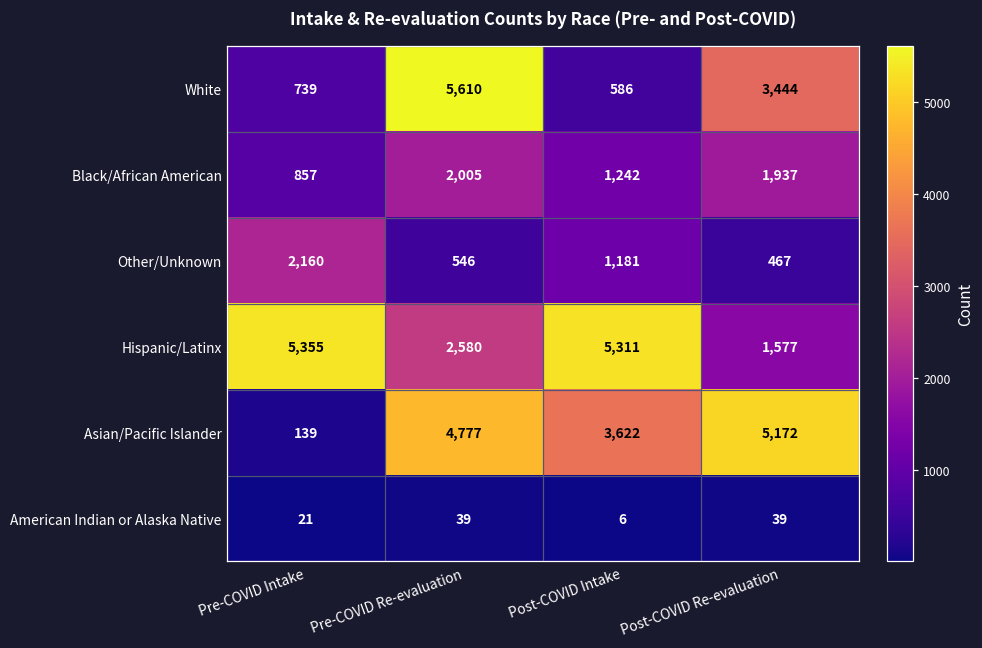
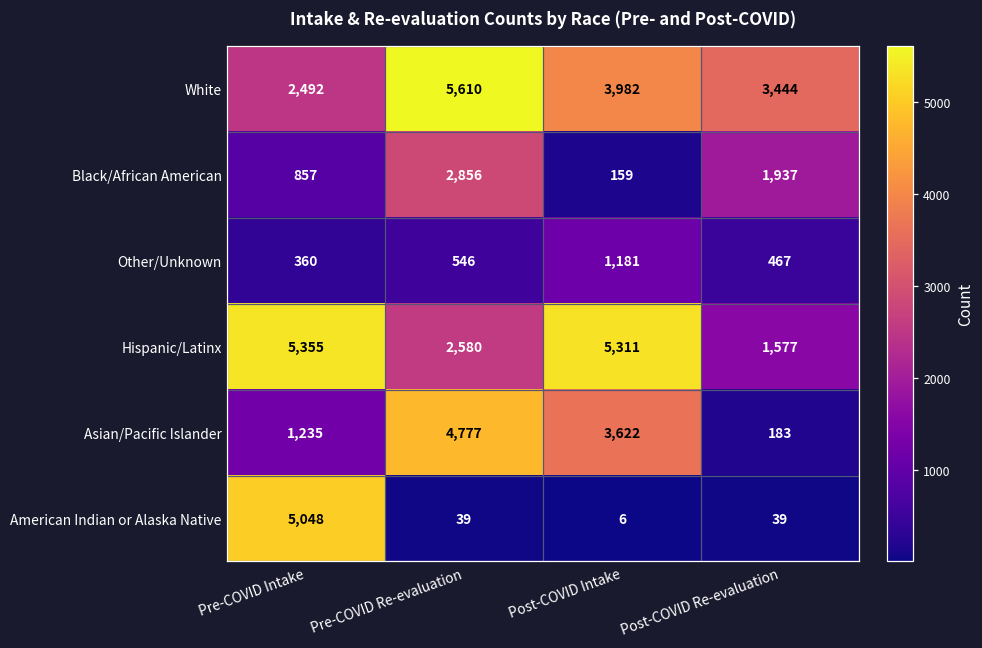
White, Pre-COVID Intake: 739 -> 2,492
White, Post-COVID Intake: 586 -> 3,982
Black/African American, Pre-COVID Re-evaluation: 2,005 -> 2,856
Black/African American, Post-COVID Intake: 1,242 -> 159
Other/Unknown, Pre-COVID Intake: 2,160 -> 360
Asian/Pacific Islander, Pre-COVID Intake: 139 -> 1,235
Asian/Pacific Islander, Post-COVID Re-evaluation: 5,172 -> 183
American Indian or Alaska Native, Pre-COVID Intake: 21 -> 5,048
